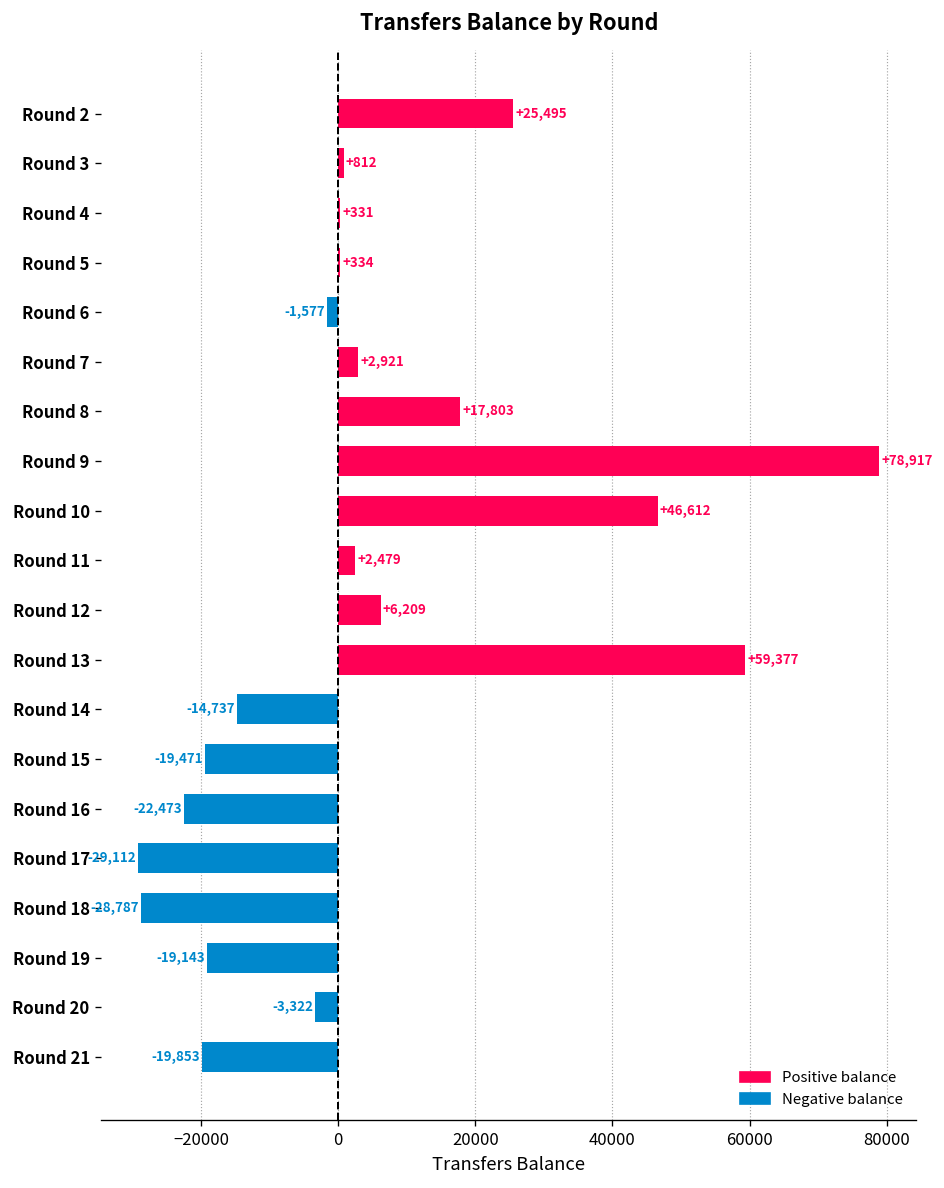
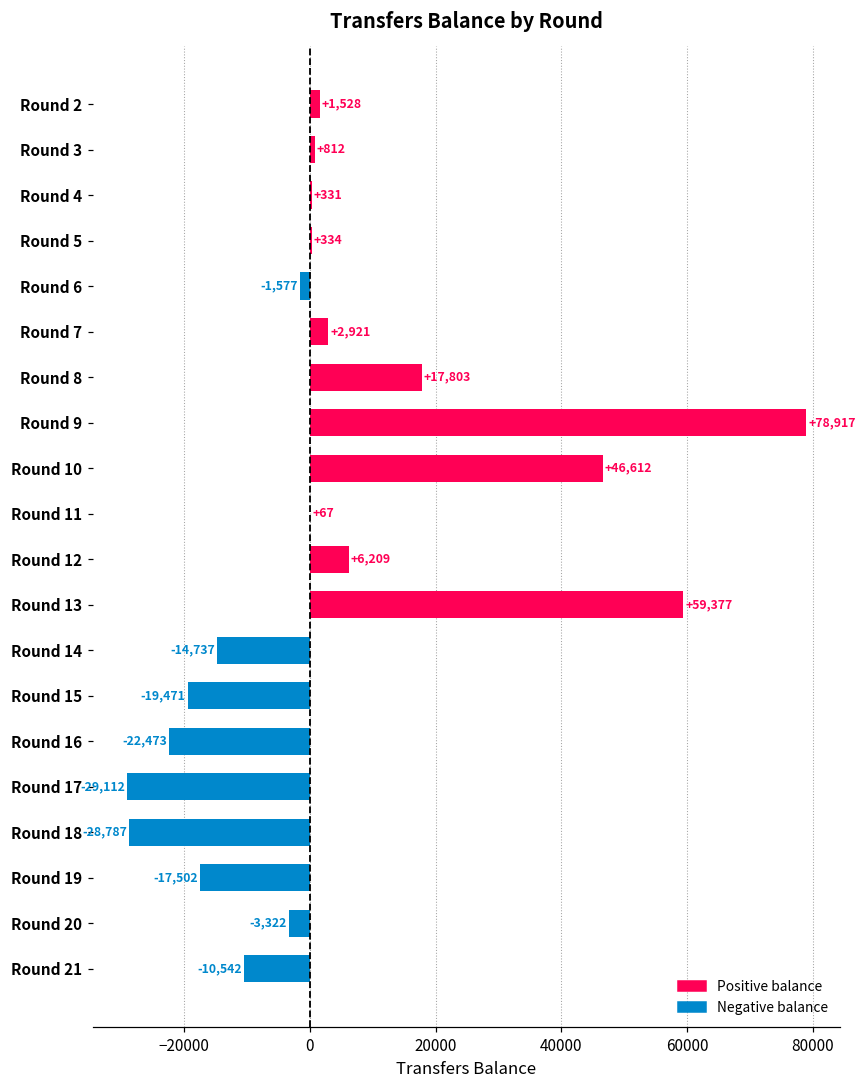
Round 2: +25,495 -> +1,528
Round 11: +2,479 -> +67
Round 19: -19,143 -> -17,502
Round 21: -19,853 -> -10,542
